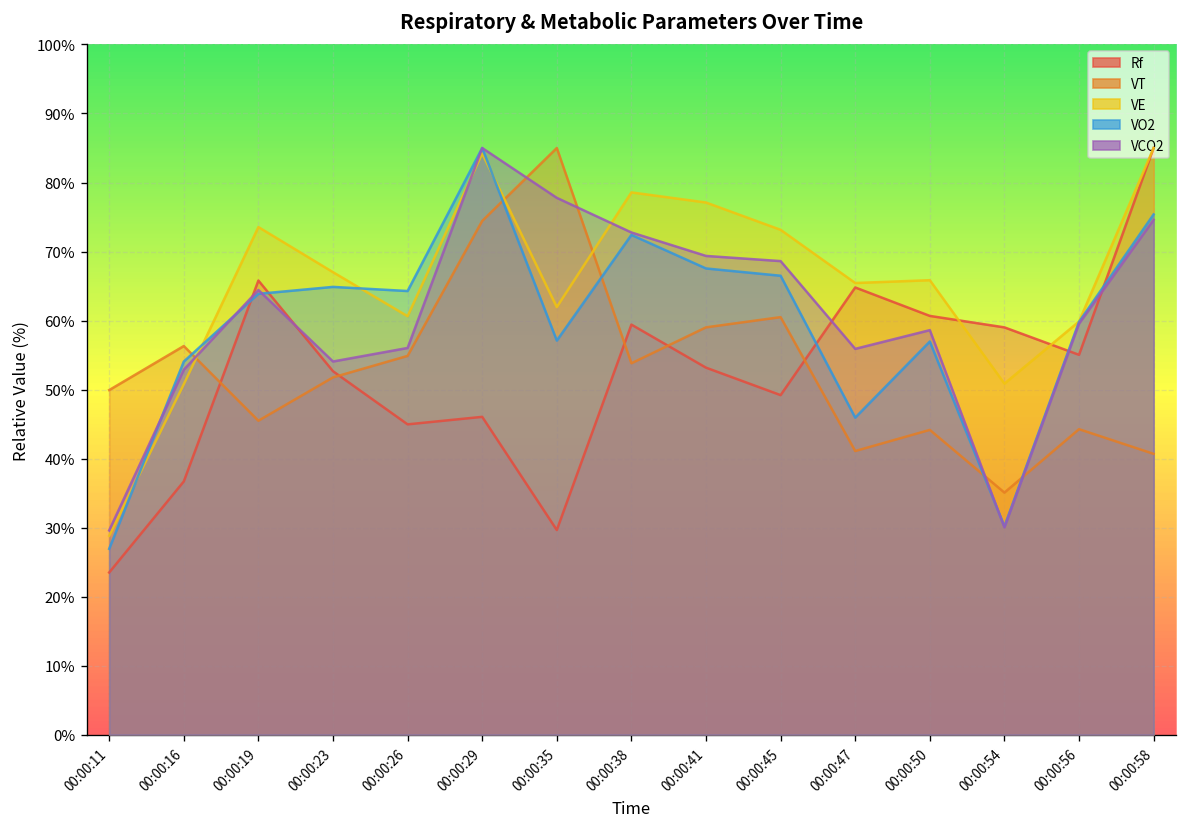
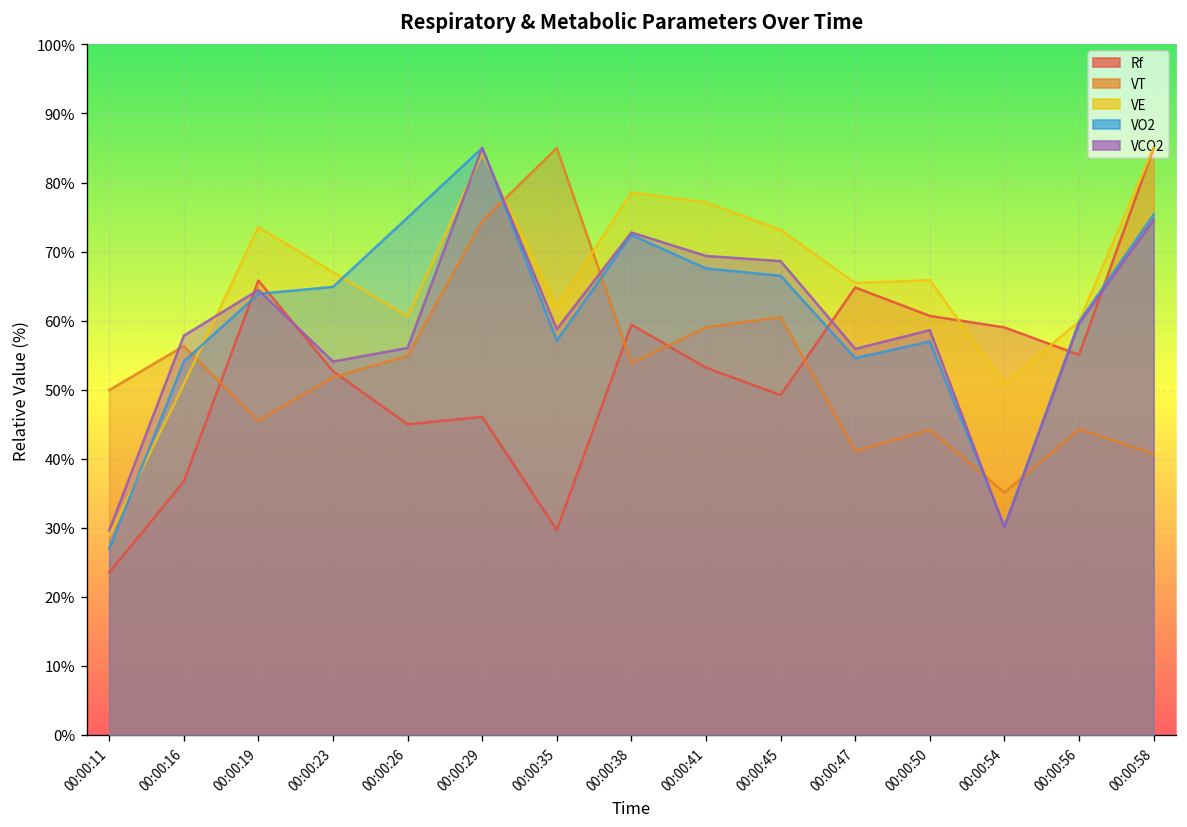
VCO2, 00:00:16: 53% -> 58%
VO2, 00:00:26: 64% -> 75%
VCO2, 00:00:35: 78% -> 59%
VO2, 00:00:47: 46% -> 55%
